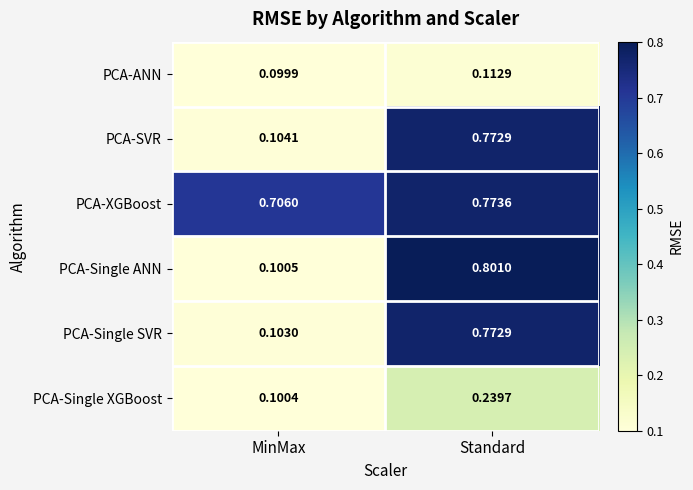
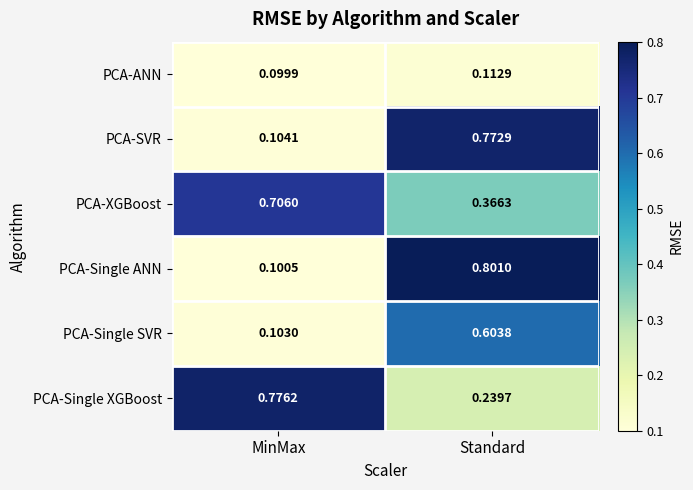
PCA-XGBoost, Standard: 0.7736 -> 0.3663
PCA-Single SVR, Standard: 0.7729 -> 0.6038
PCA-Single XGBoost, MinMax: 0.1004 -> 0.7762
